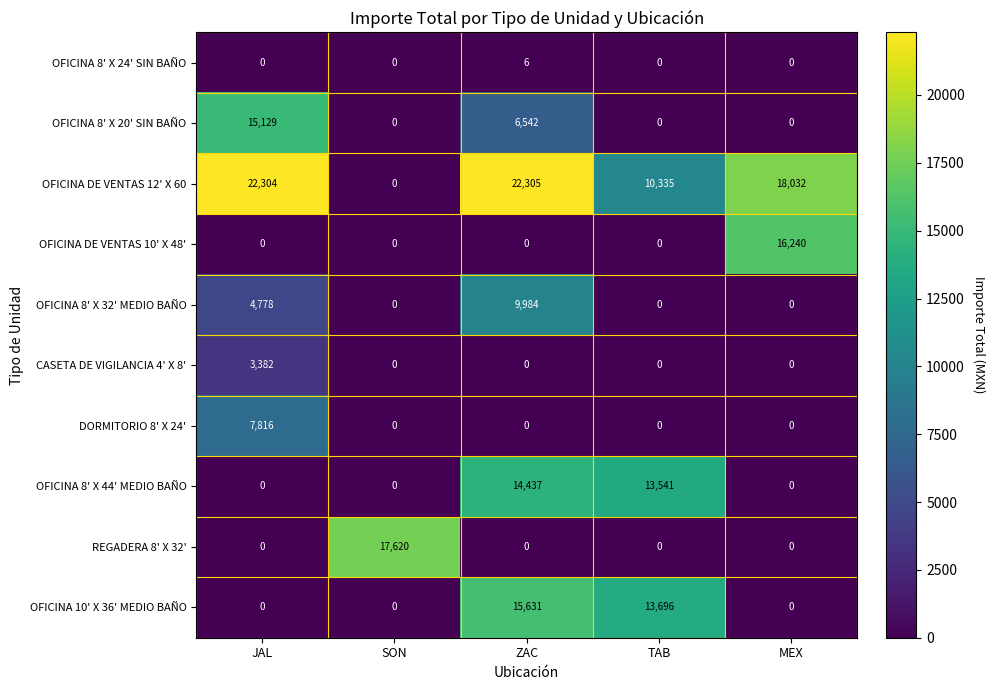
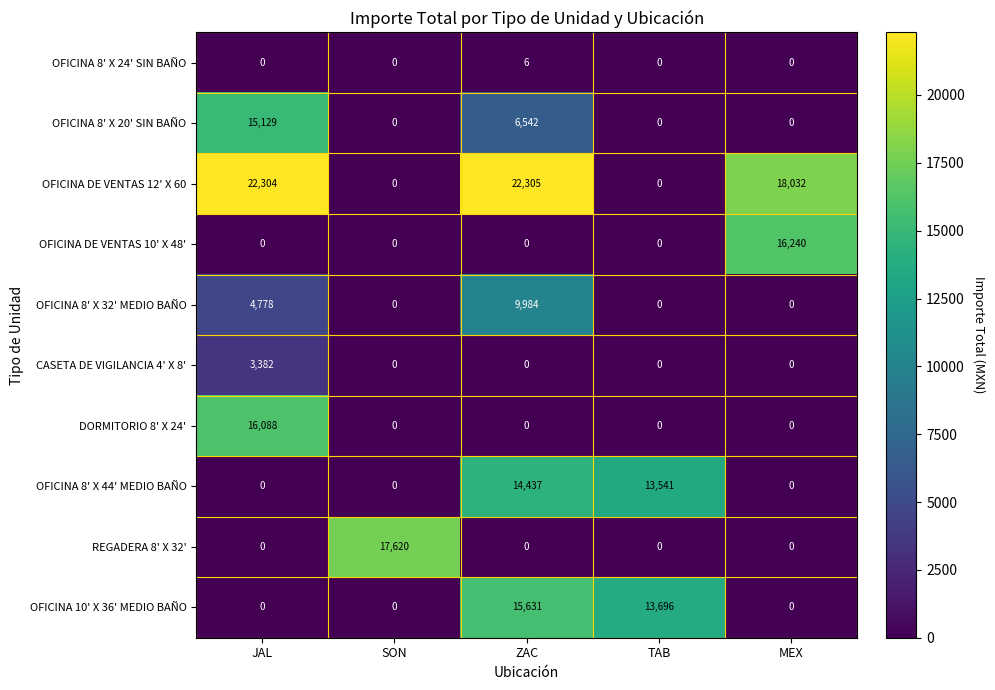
OFICINA DE VENTAS 12' X 60, TAB: 10,335 -> 0
DORMITORIO 8' X 24', JAL: 7,816 -> 16,088
